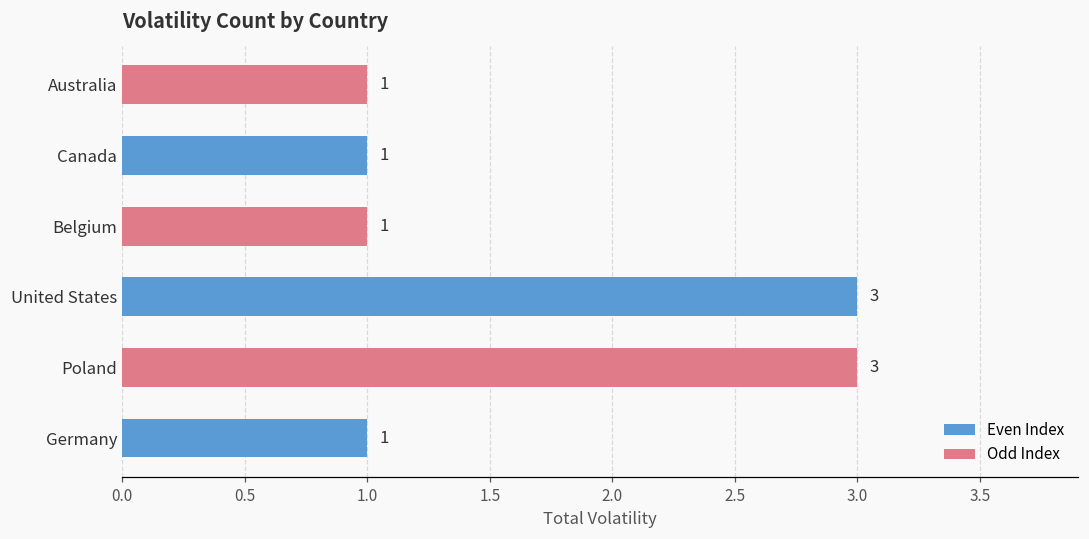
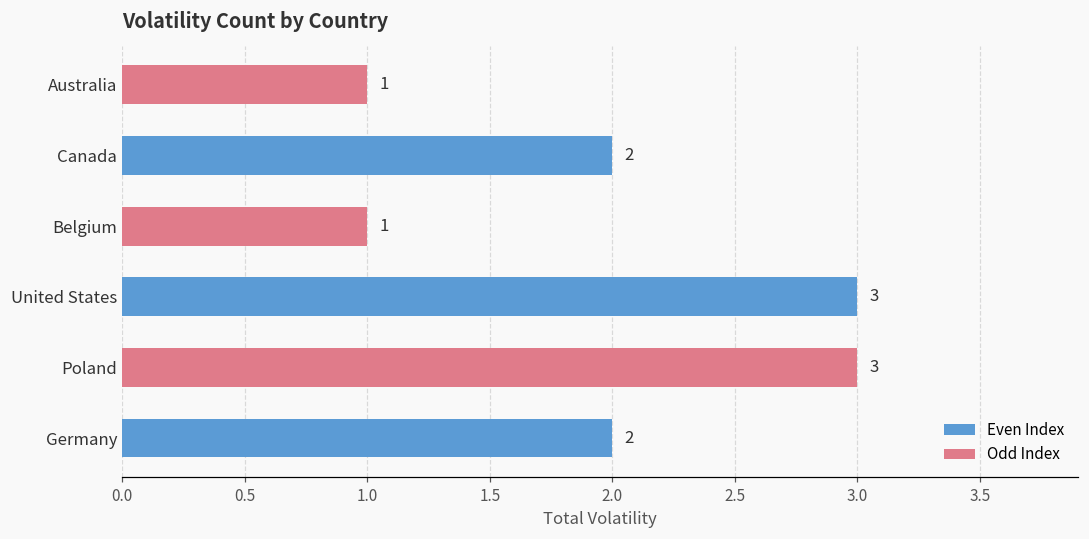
Canada: 1 -> 2
Germany: 1 -> 2
